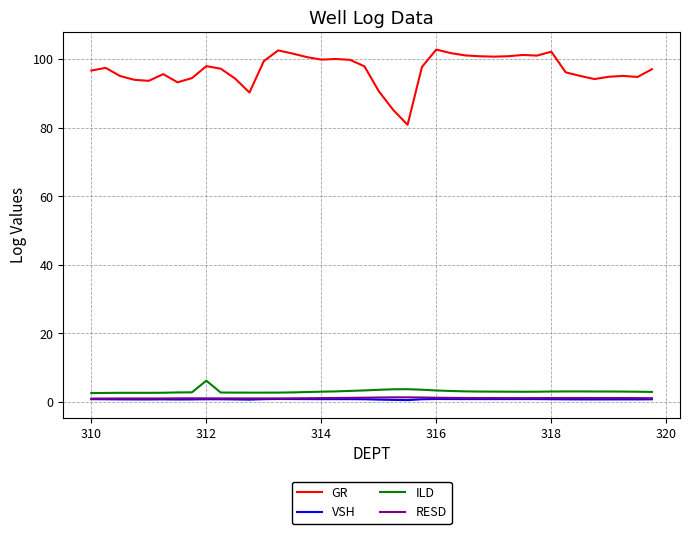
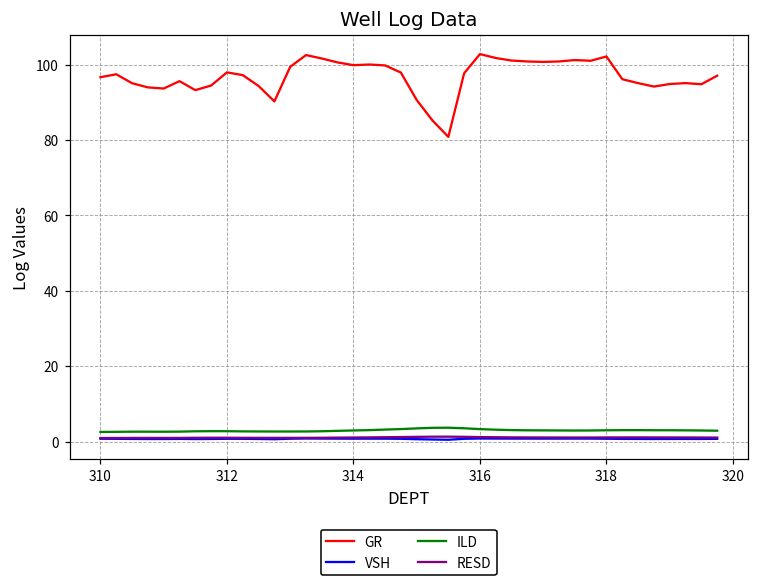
ILD, 312: 6 -> 3
